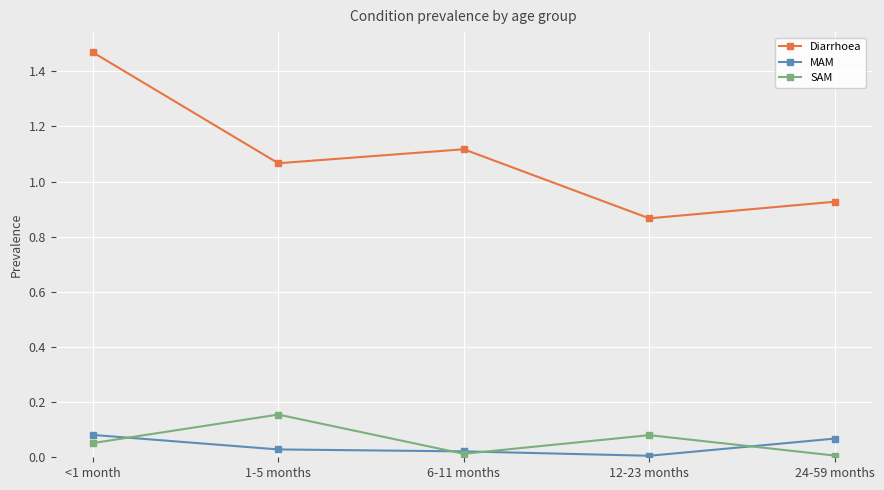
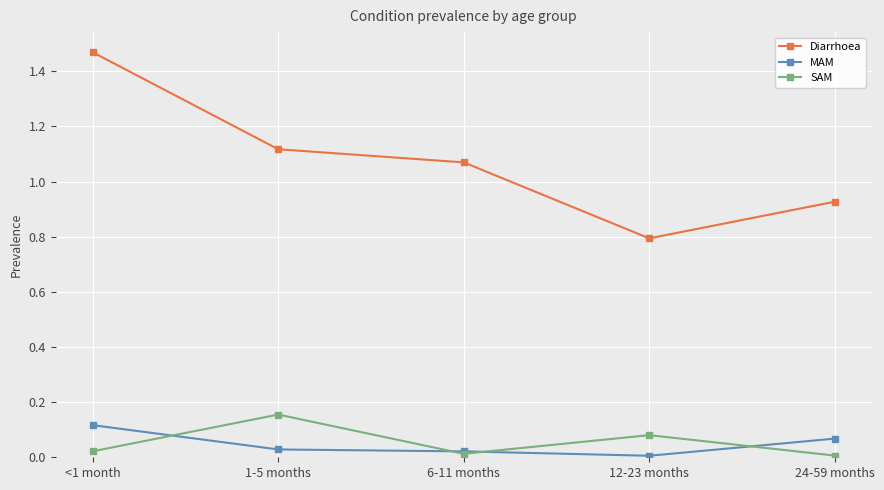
MAM, <1 month: 0.08 -> 0.12
SAM, <1 month: 0.05 -> 0.02
Diarrhoea, 1-5 months: 1.07 -> 1.12
Diarrhoea, 6-11 months: 1.12 -> 1.07
Diarrhoea, 12-23 months: 0.87 -> 0.79
